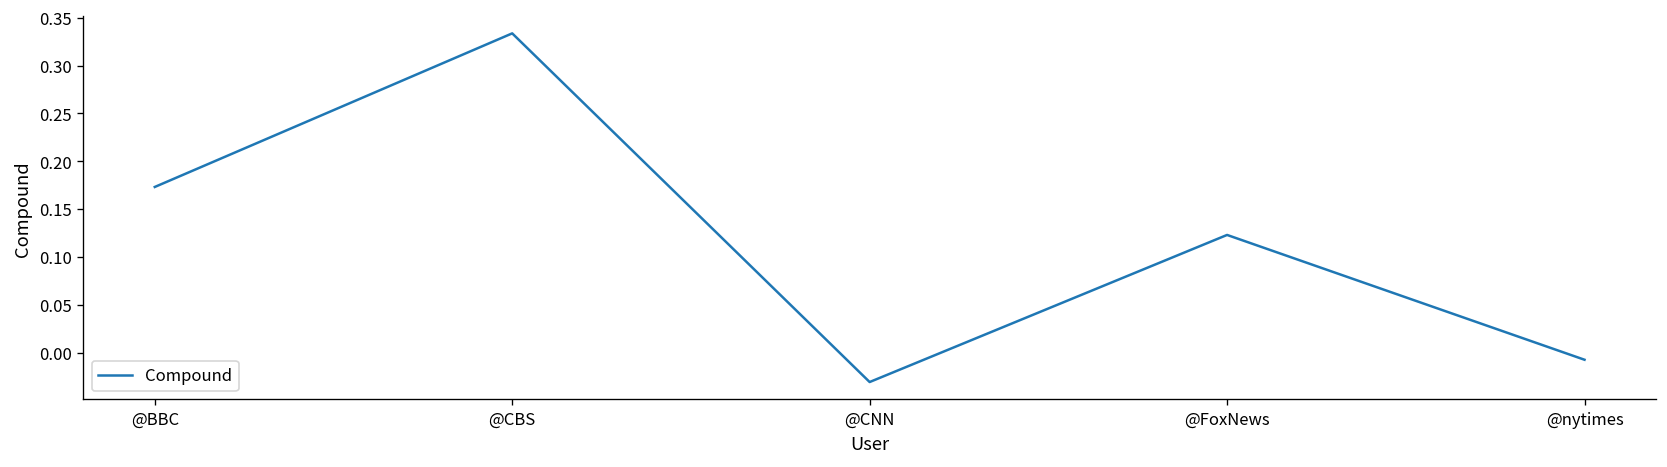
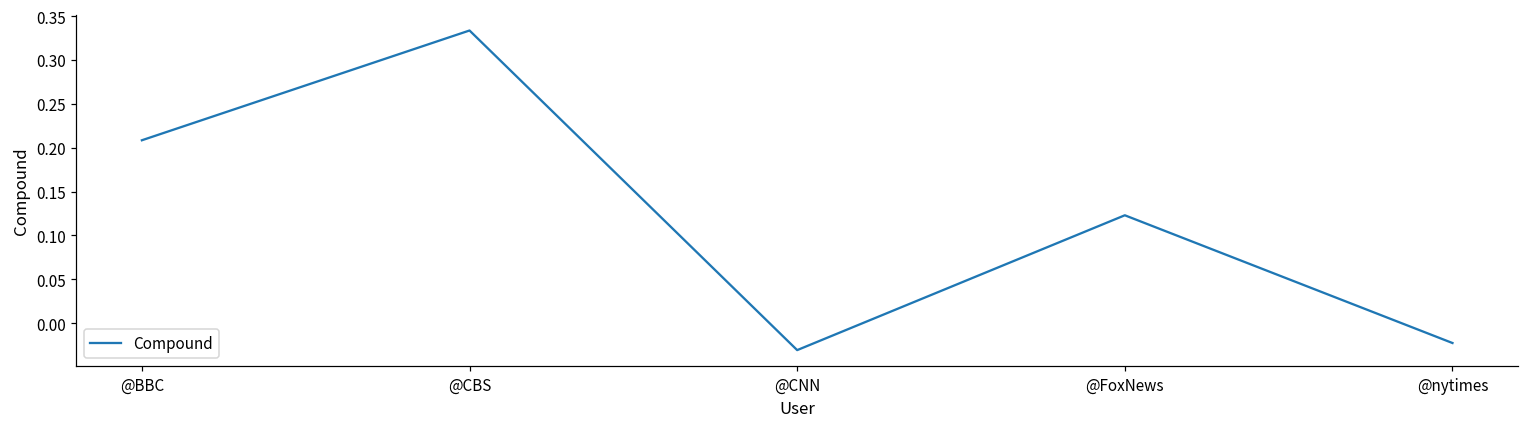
@BBC: 0.17 -> 0.21
@nytimes: -0.01 -> -0.02
